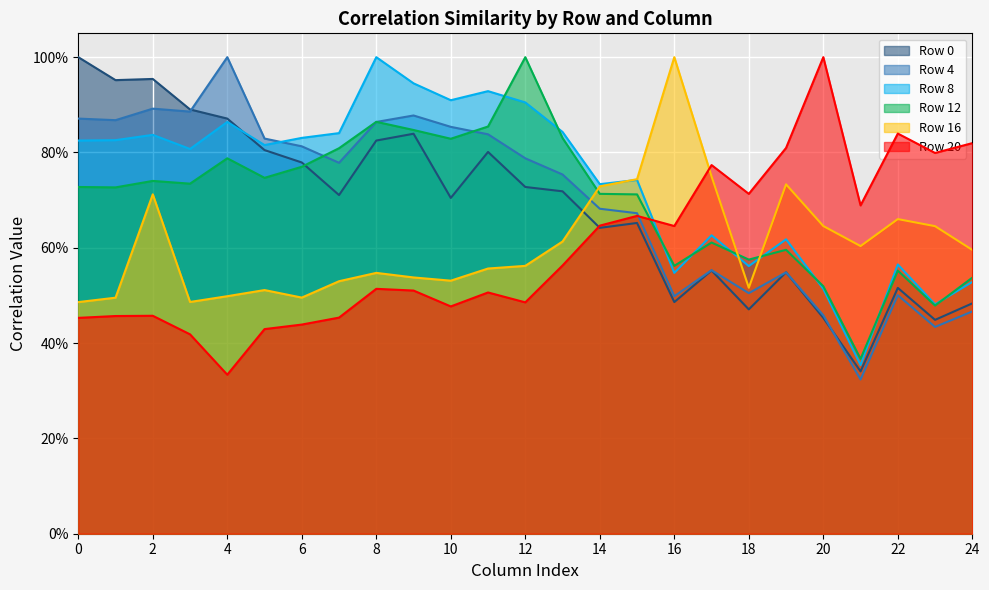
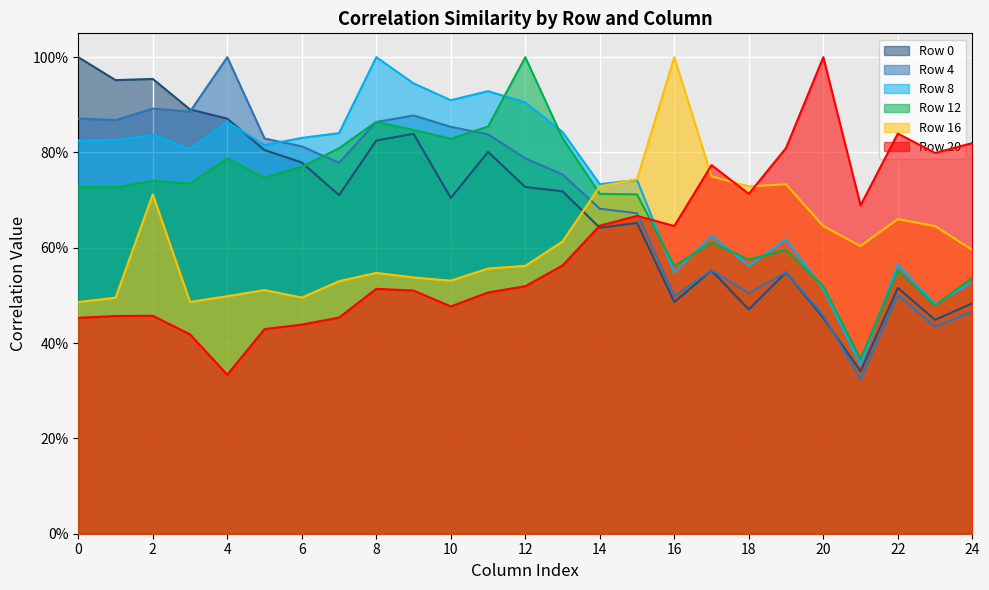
Row 20, 12: 49% -> 52%
Row 16, 18: 52% -> 73%
